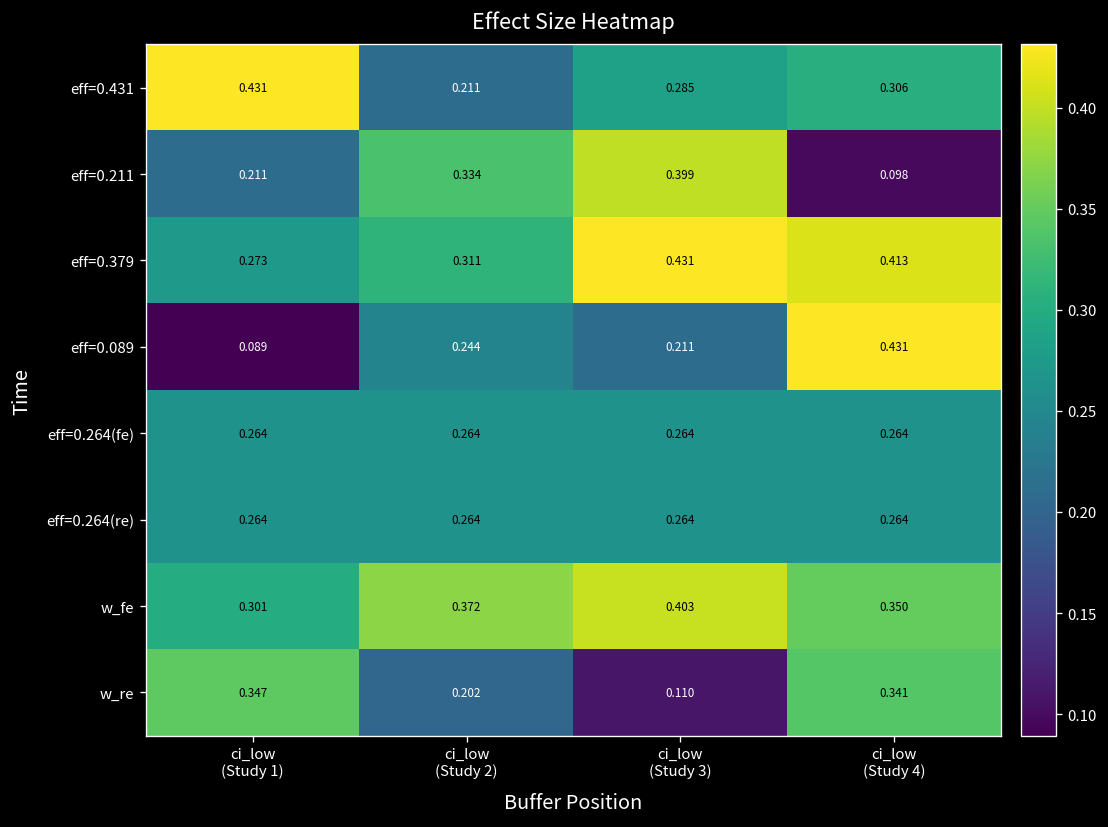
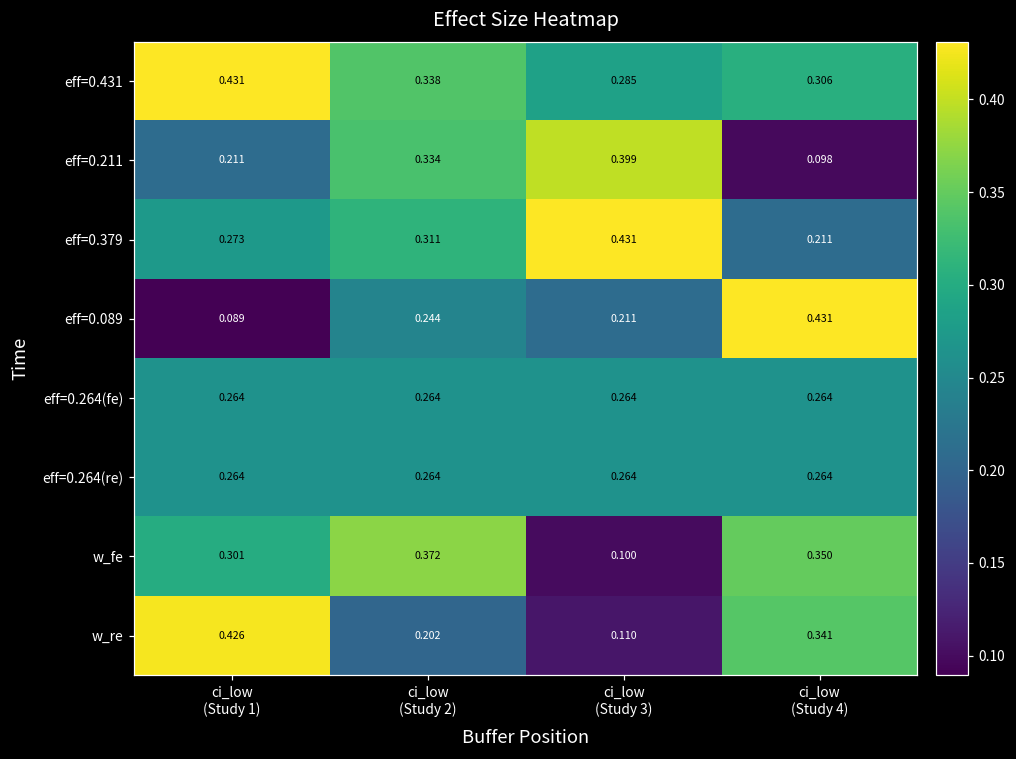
eff=0.431, ci_low (Study 2): 0.211 -> 0.338
eff=0.379, ci_low (Study 4): 0.413 -> 0.211
w_fe, ci_low (Study 3): 0.403 -> 0.100
w_re, ci_low (Study 1): 0.347 -> 0.426
